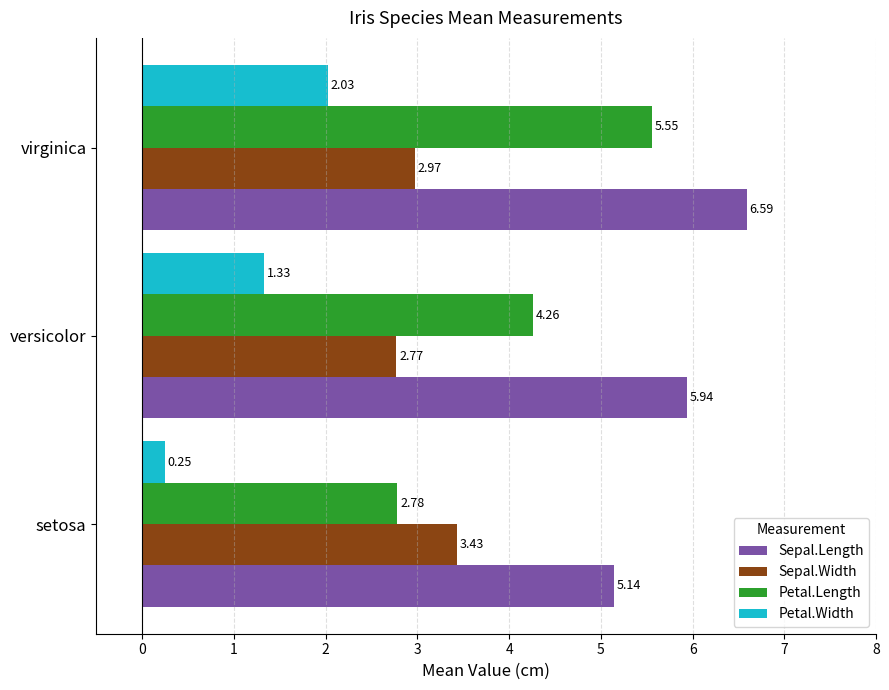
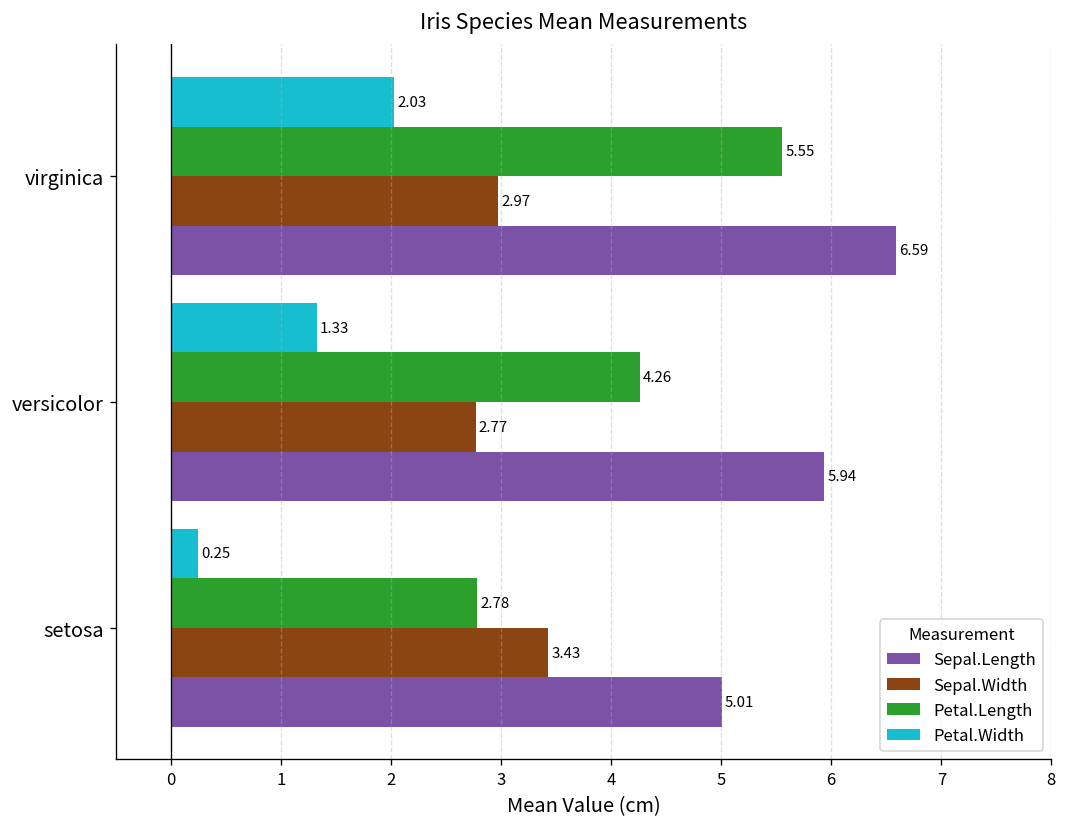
Sepal.Length, setosa: 5.14 -> 5.01
